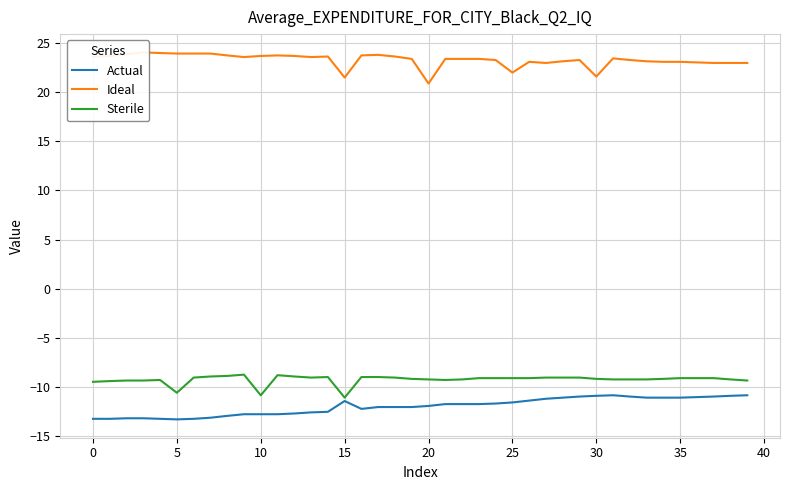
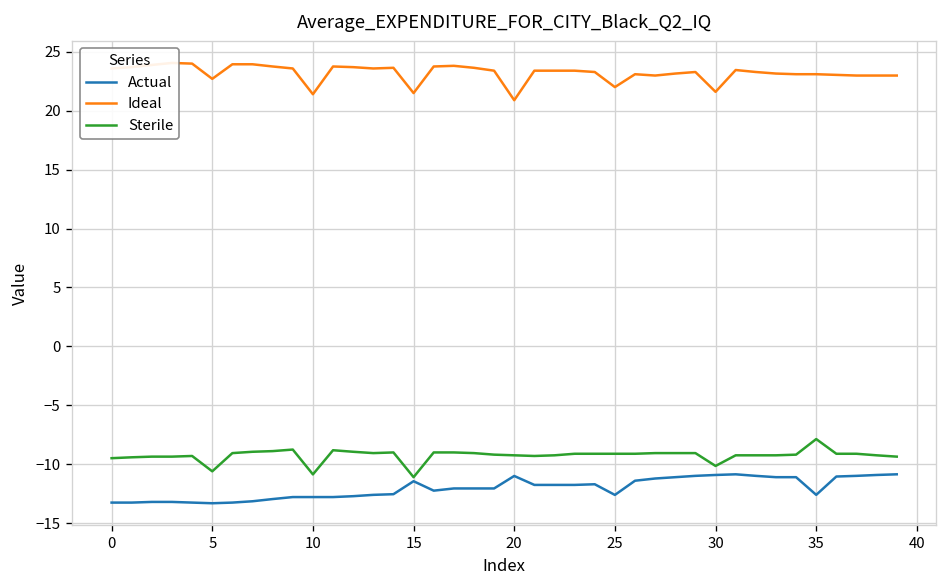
Ideal, 5: 24 -> 23
Ideal, 10: 24 -> 21
Actual, 20: -12 -> -11
Actual, 25: -12 -> -13
Sterile, 30: -9 -> -10
Actual, 35: -11 -> -13
Sterile, 35: -9 -> -8
